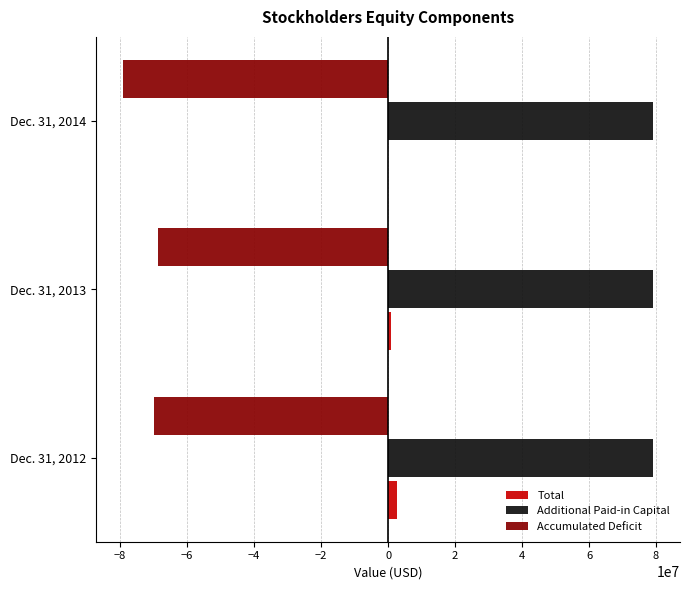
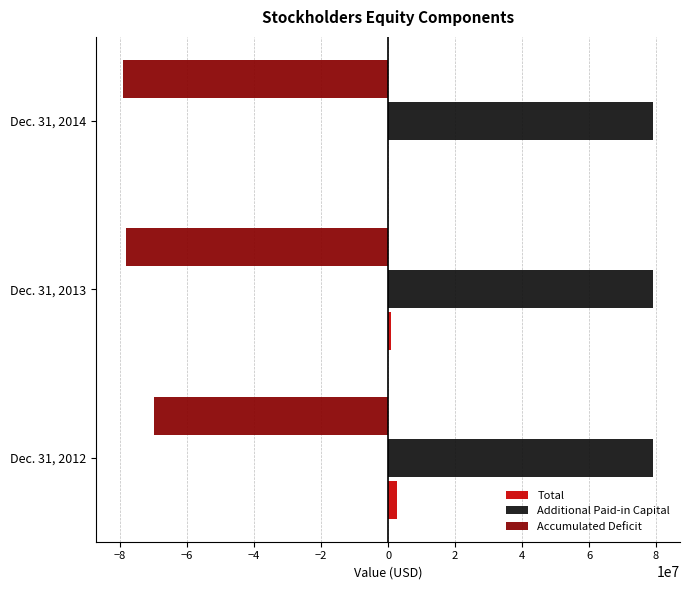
Accumulated Deficit, Dec. 31, 2013: -69000000 -> -78000000
